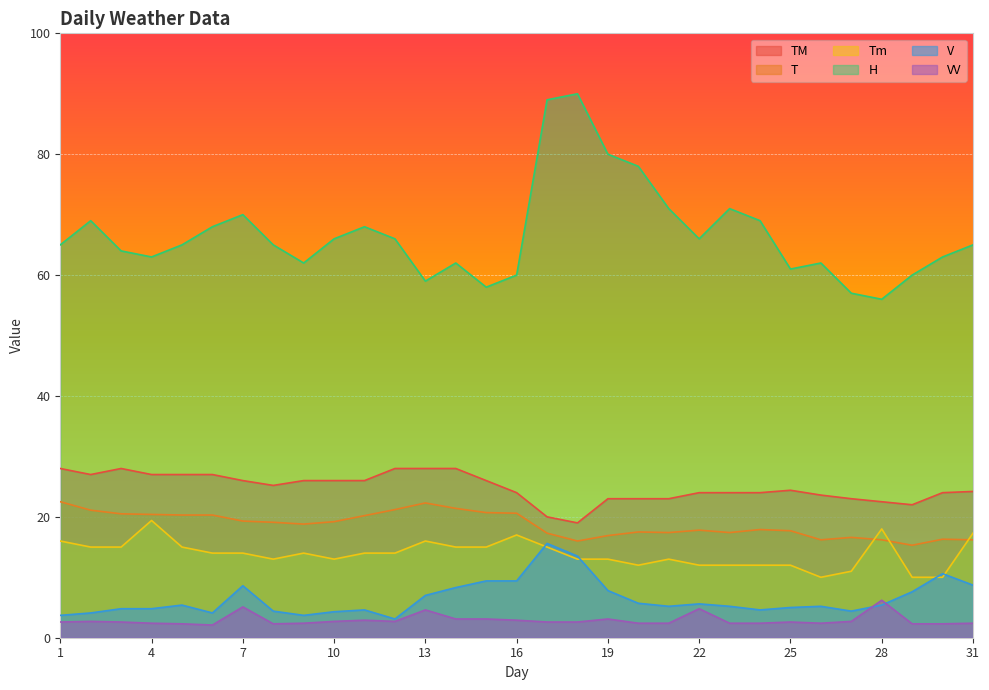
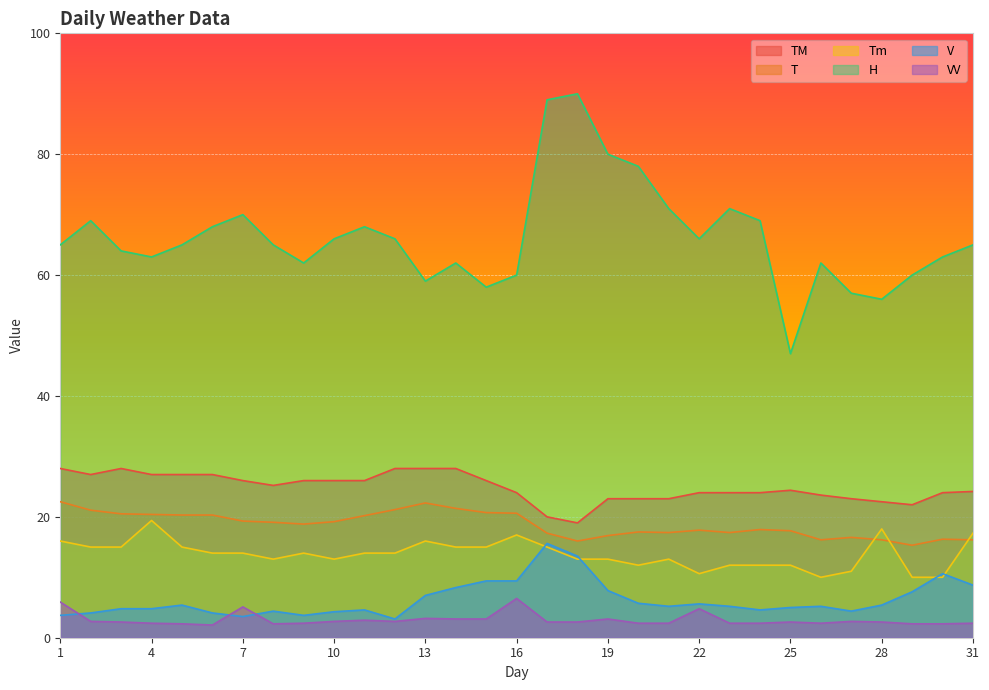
VV, 1: 3 -> 6
V, 7: 9 -> 4
VV, 13: 5 -> 3
VV, 16: 3 -> 7
Tm, 22: 12 -> 11
H, 25: 61 -> 47
VV, 28: 6 -> 3
